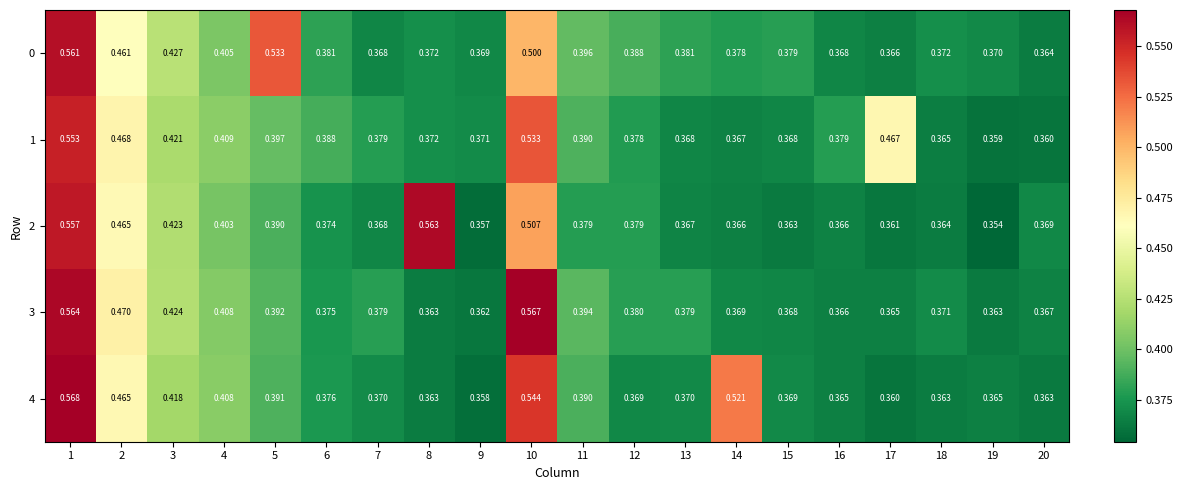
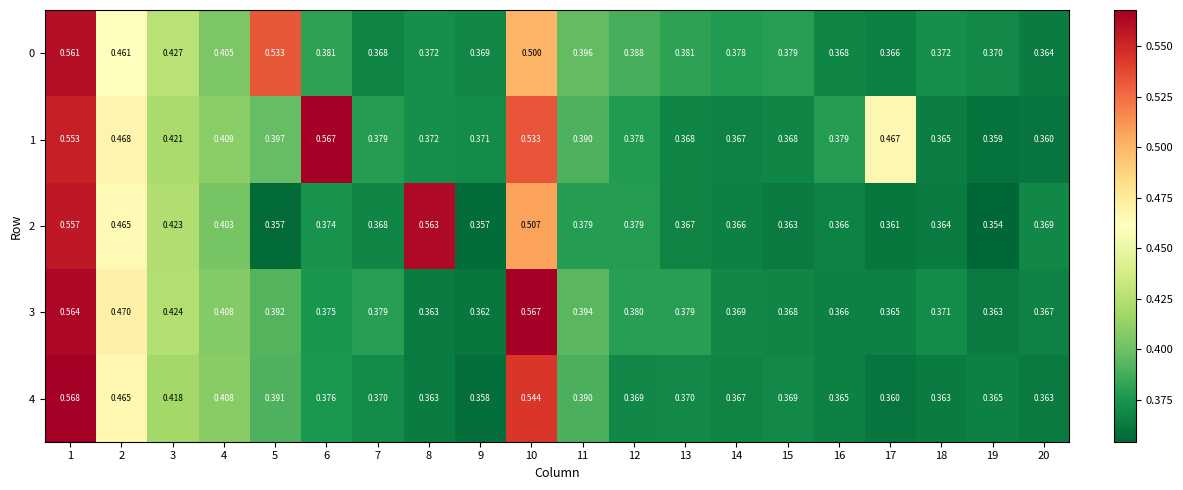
1, 6: 0.388 -> 0.567
2, 5: 0.390 -> 0.357
4, 14: 0.521 -> 0.367
